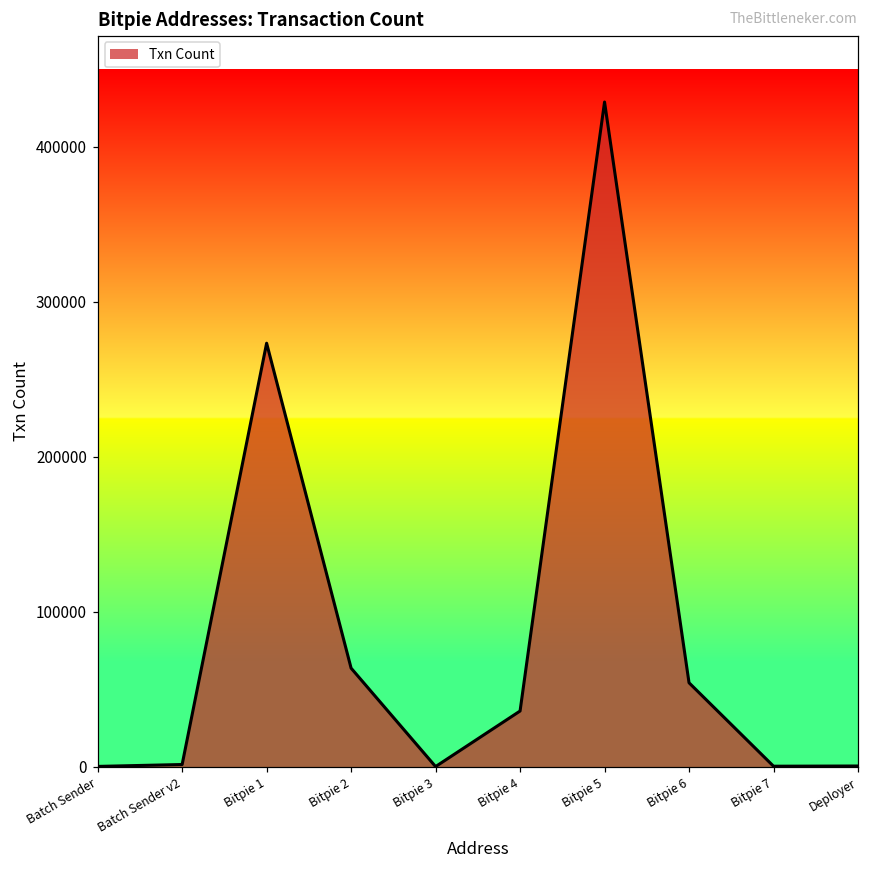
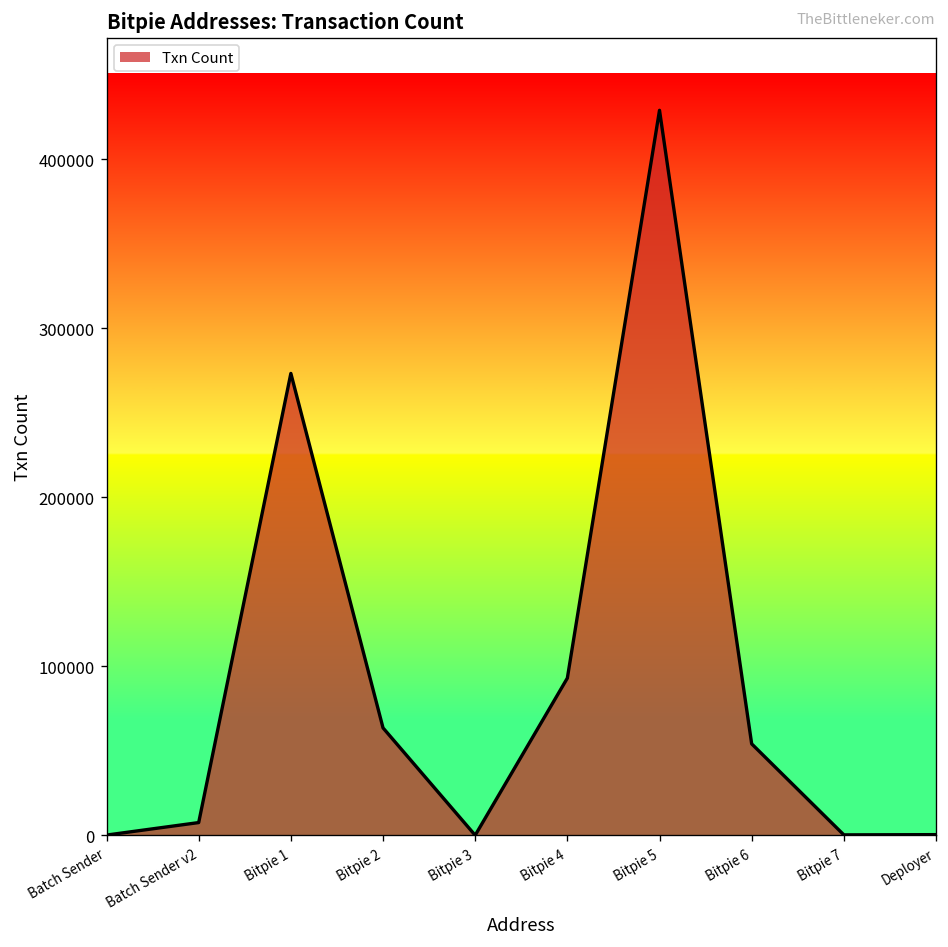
Batch Sender v2: 1000 -> 8000
Bitpie 4: 36000 -> 93000
